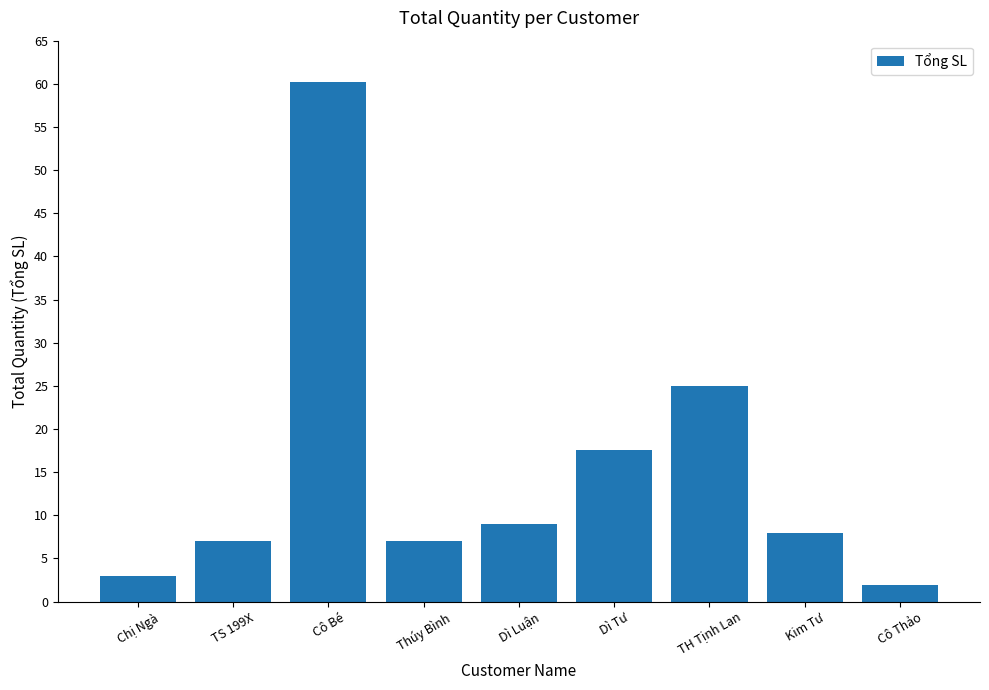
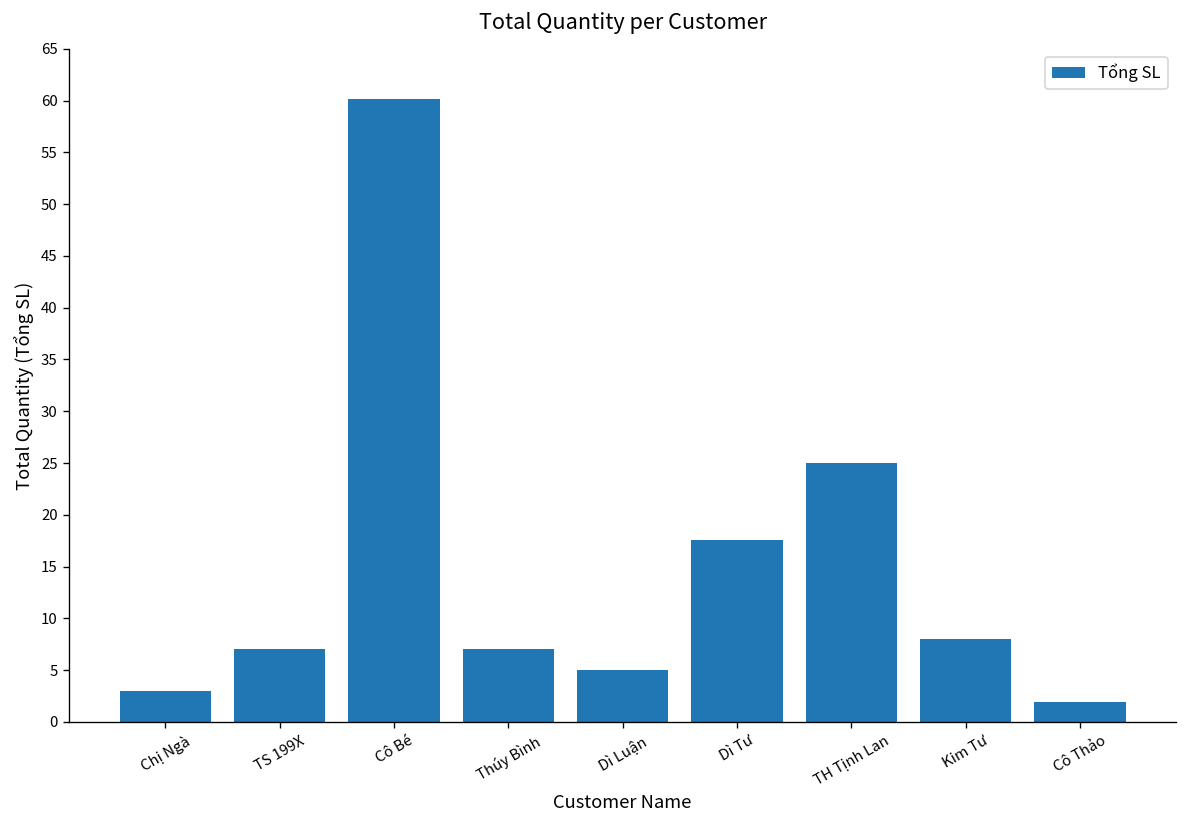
Dì Luận: 9 -> 5
